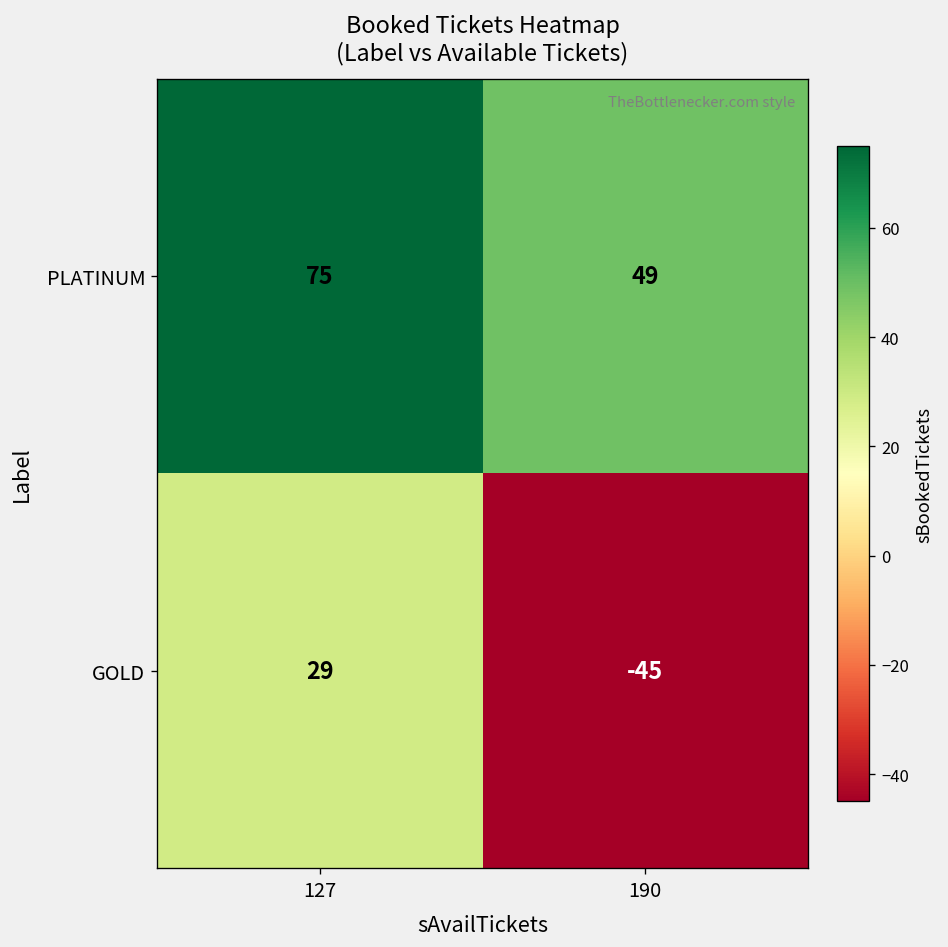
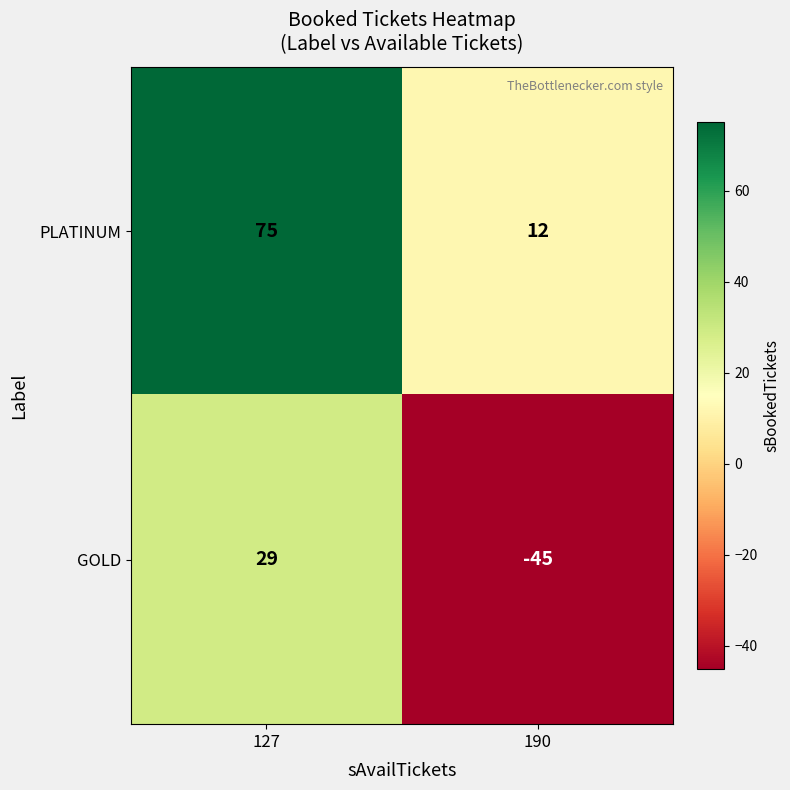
PLATINUM, 190: 49 -> 12
